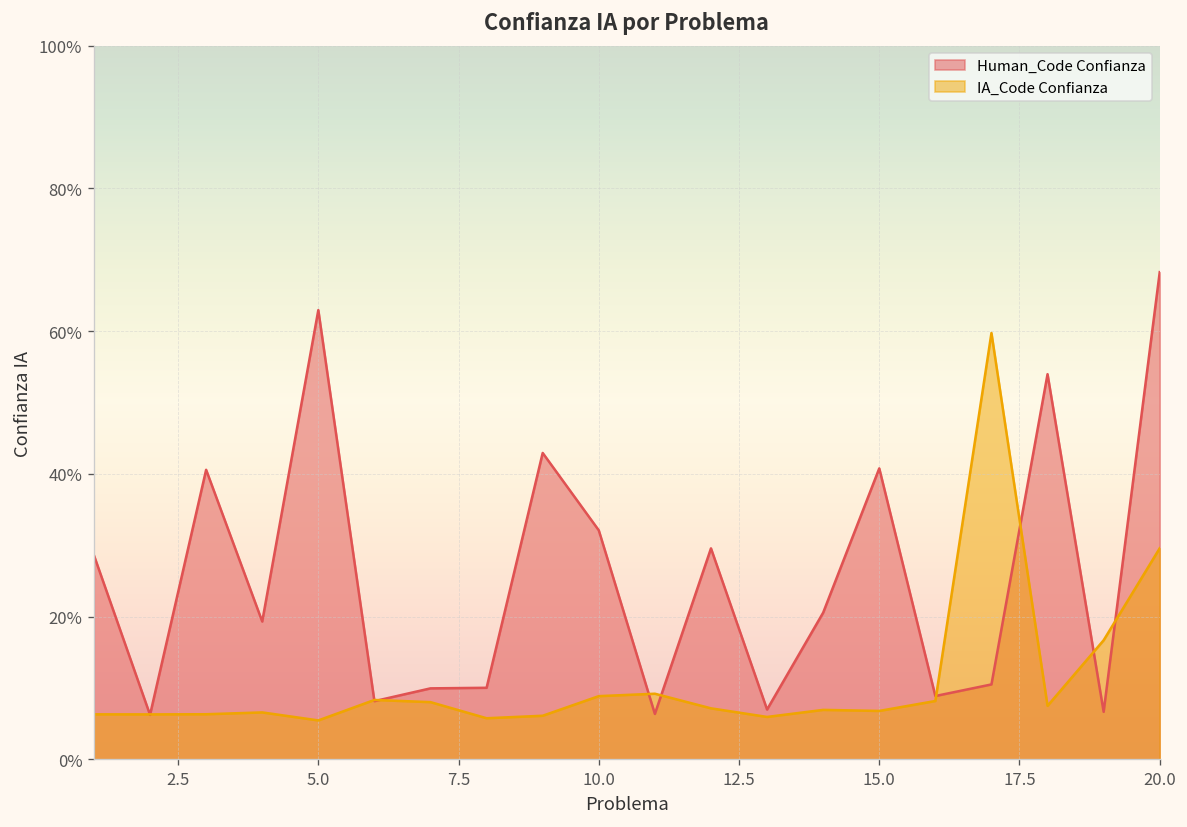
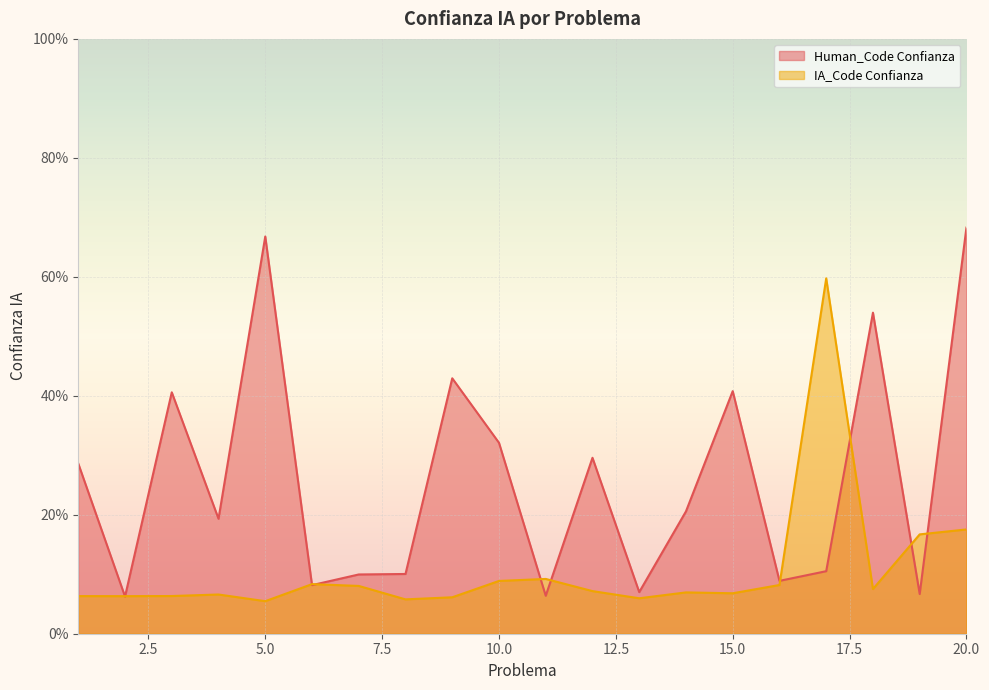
Human_Code Confianza, 5.0: 63% -> 67%
IA_Code Confianza, 20.0: 30% -> 18%
